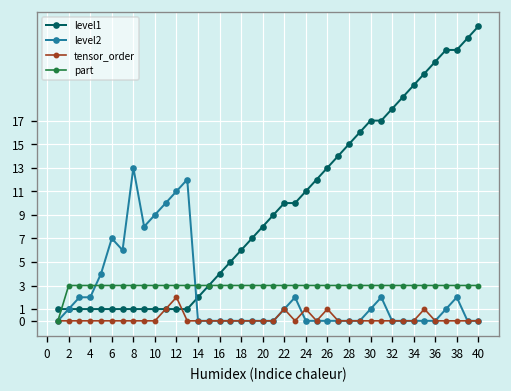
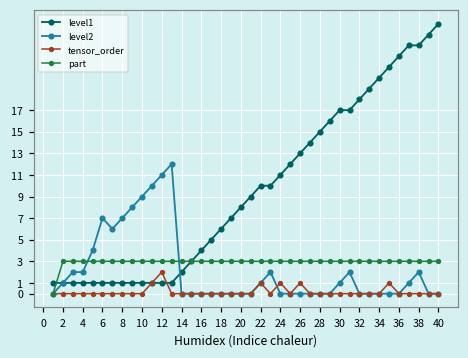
level2, 8: 13 -> 7
